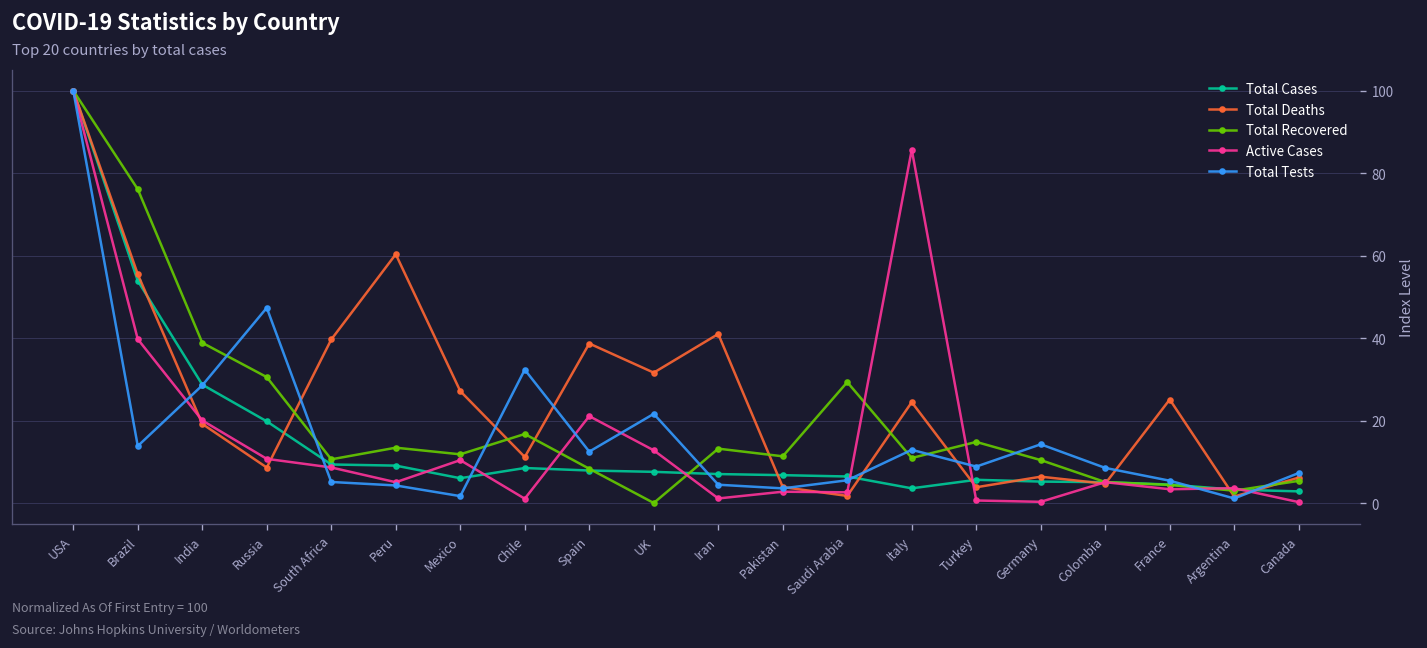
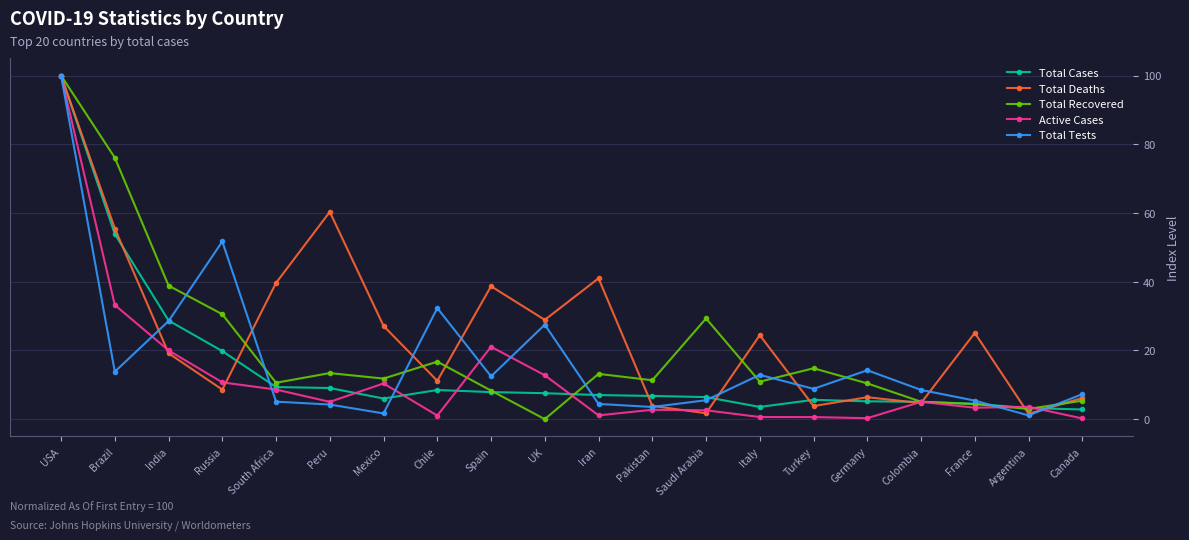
Active Cases, Brazil: 40 -> 33
Total Tests, Russia: 47 -> 52
Total Deaths, UK: 32 -> 29
Total Tests, UK: 22 -> 28
Active Cases, Italy: 86 -> 1
